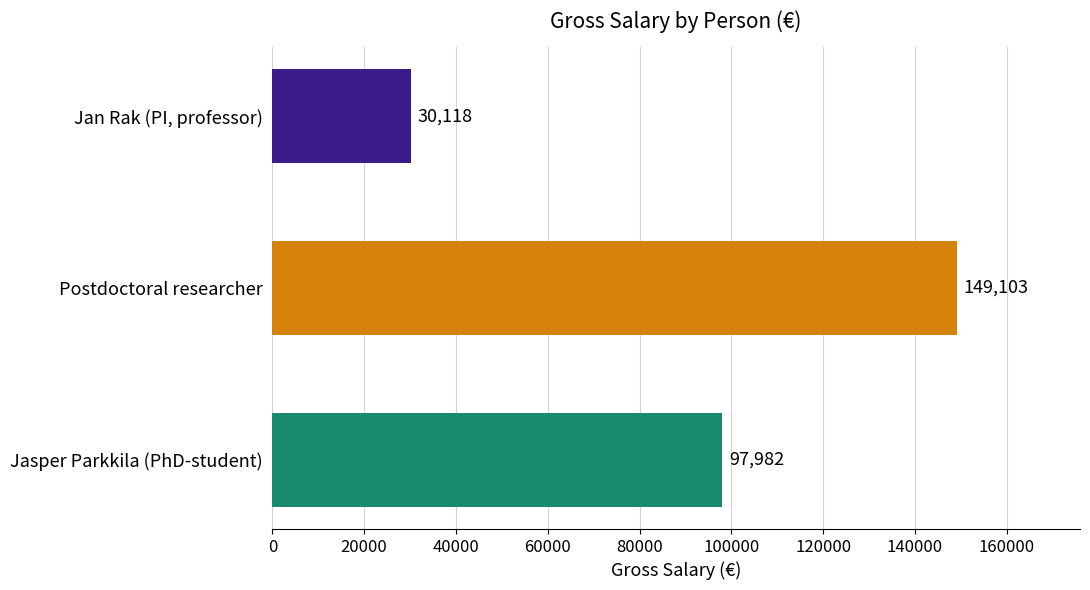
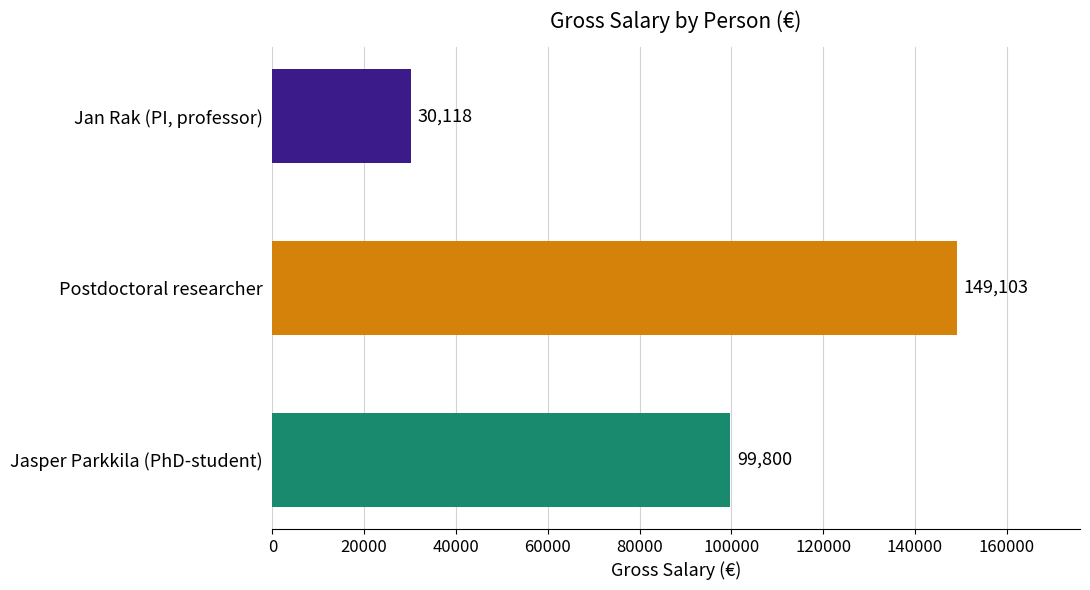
Jasper Parkkila (PhD-student): 97,982 -> 99,800
